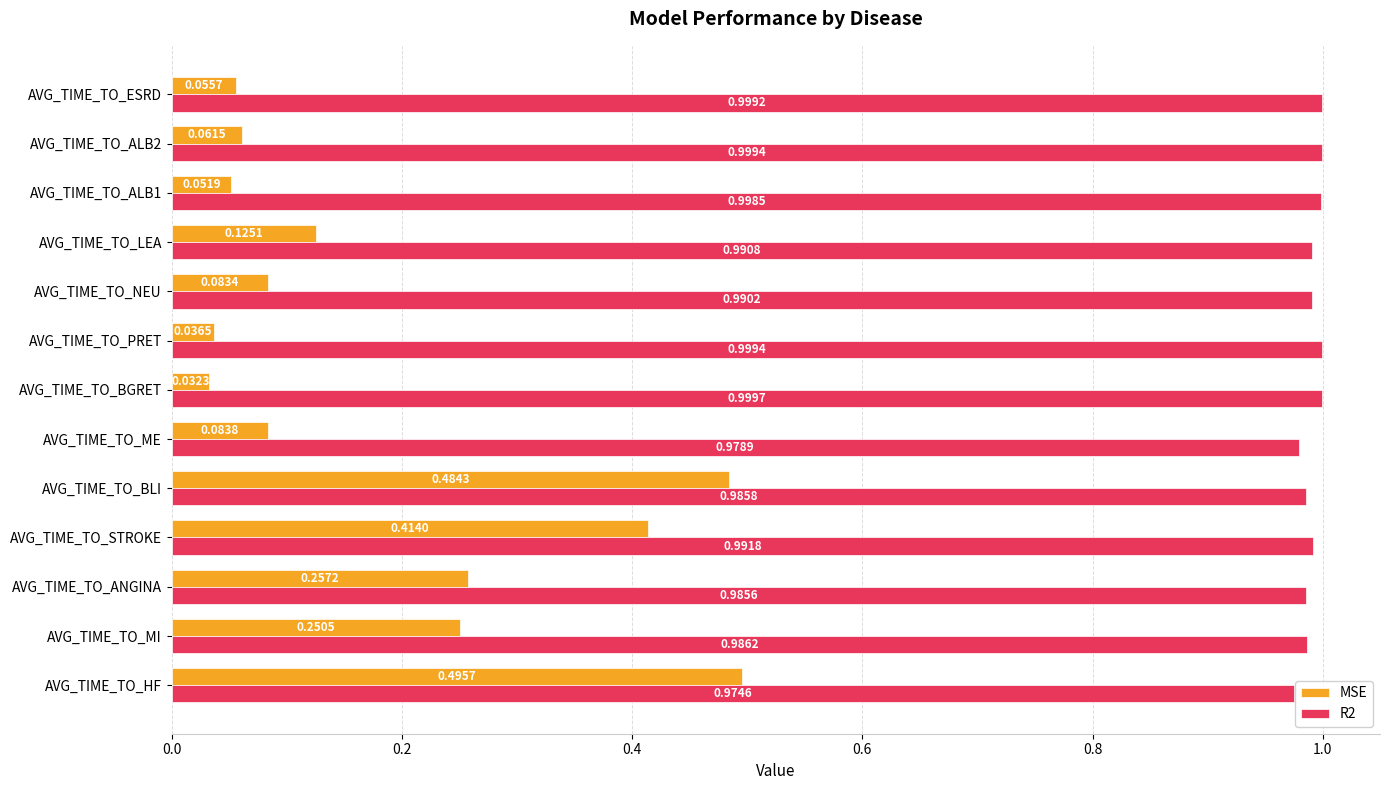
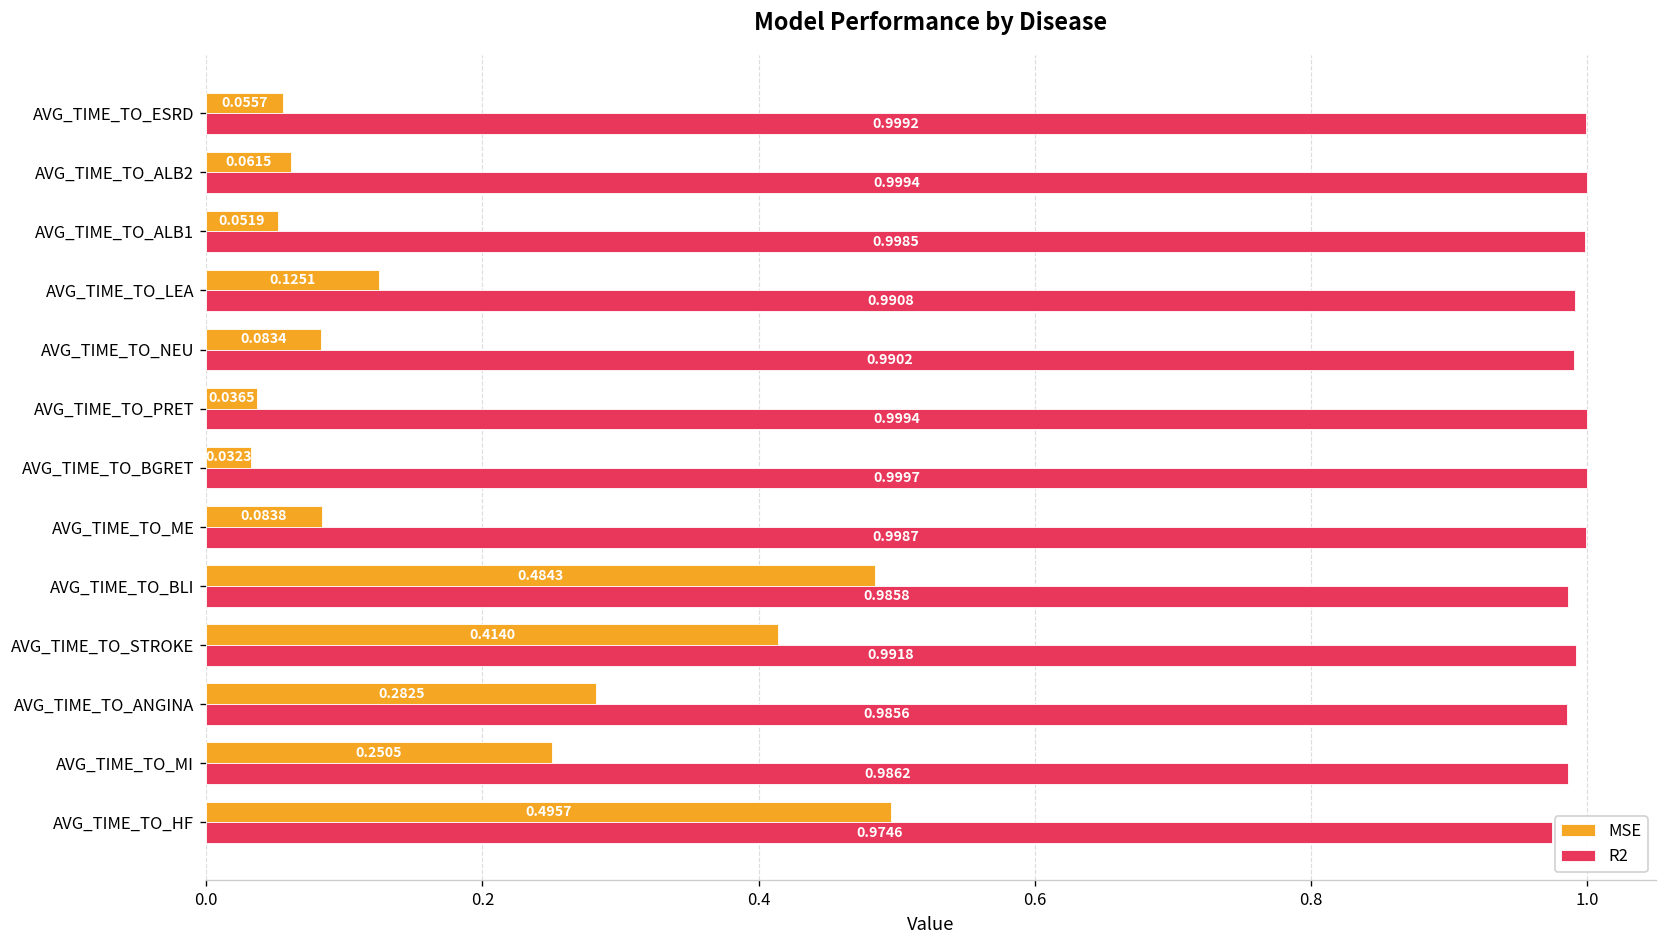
R2, AVG_TIME_TO_ME: 0.9789 -> 0.9987
MSE, AVG_TIME_TO_ANGINA: 0.2572 -> 0.2825
